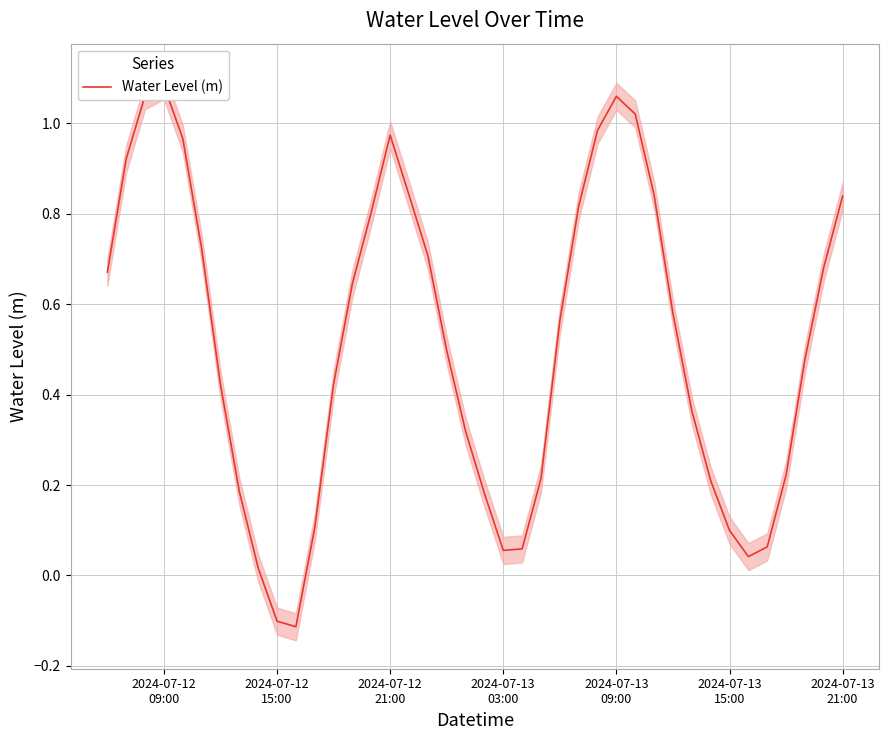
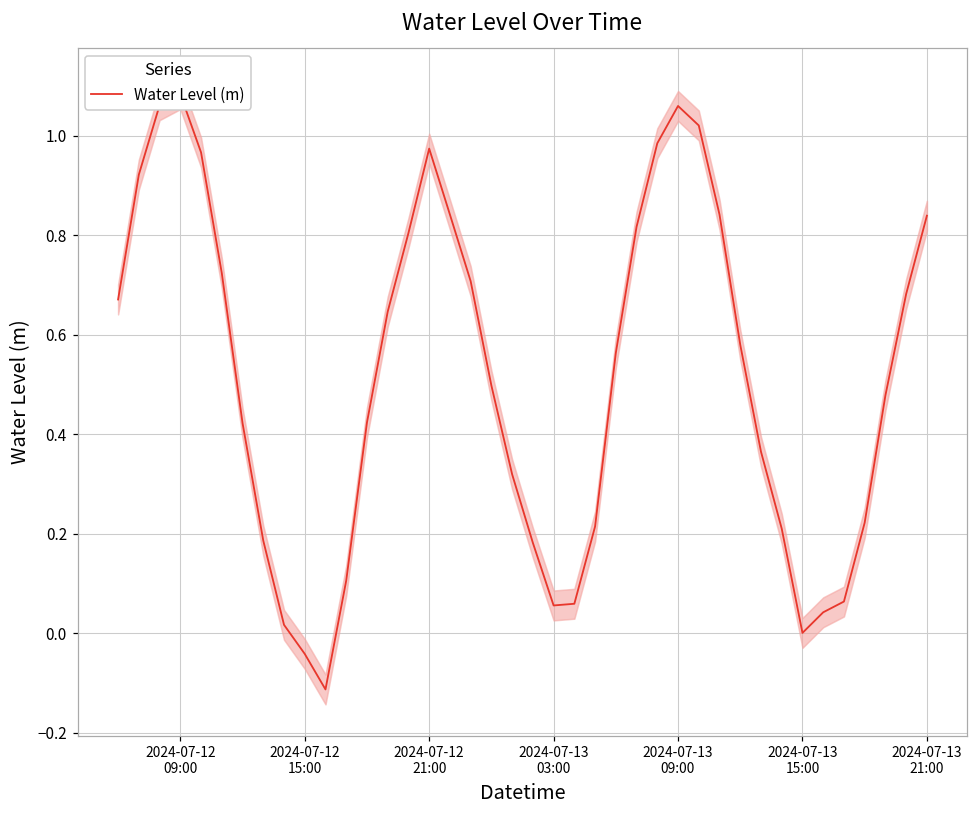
Water Level (m), 2024-07-12 15:00: -0.10 -> -0.04
Water Level (m), 2024-07-13 15:00: 0.10 -> 0.00
